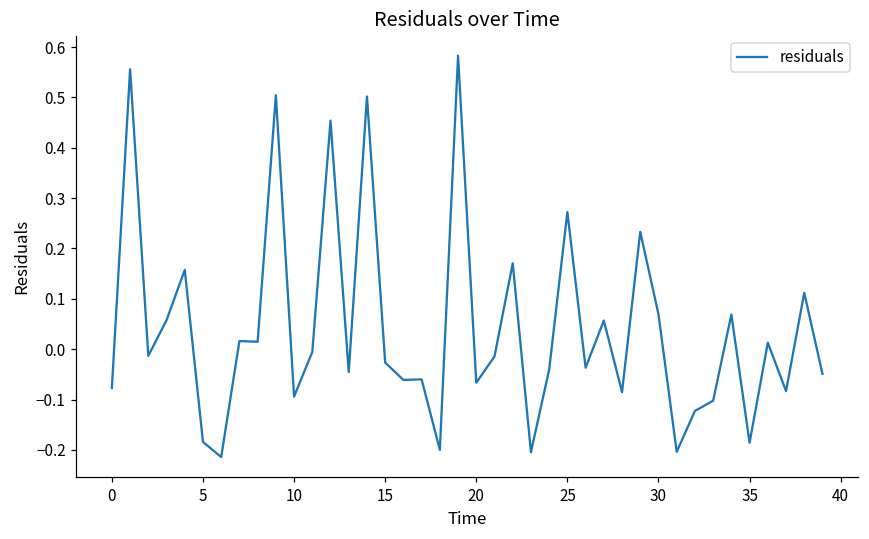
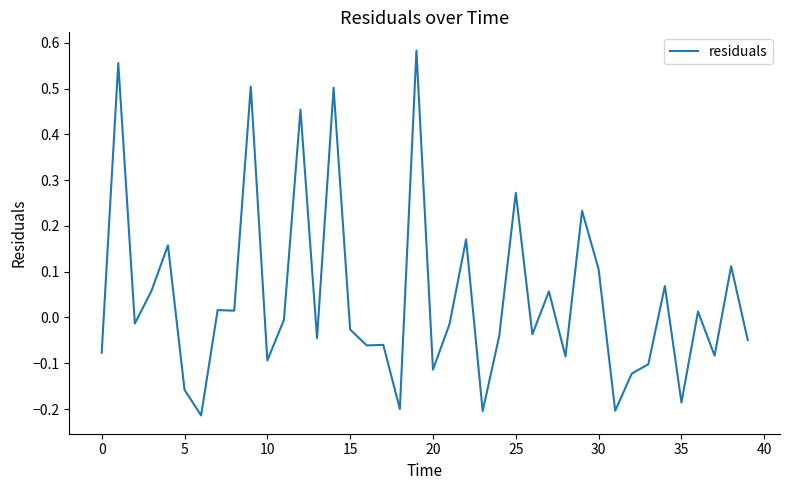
5: -0.18 -> -0.16
20: -0.07 -> -0.11
30: 0.07 -> 0.11
